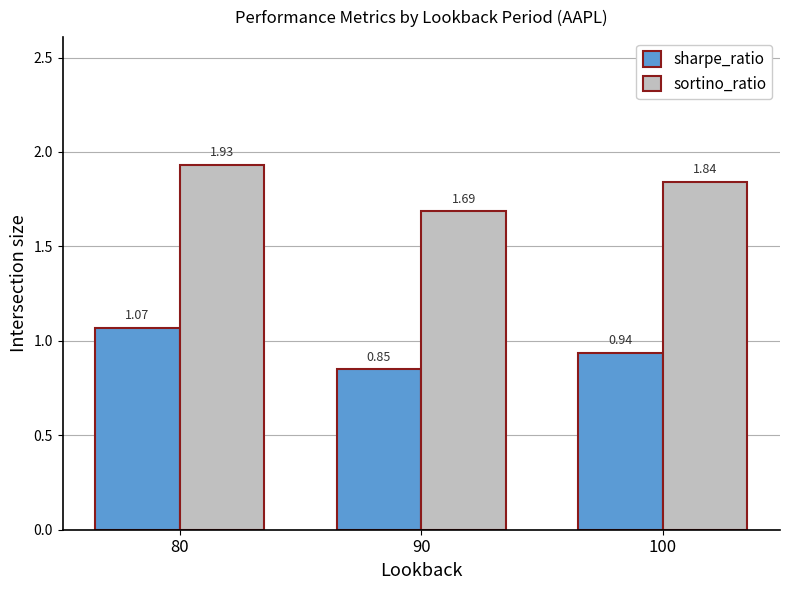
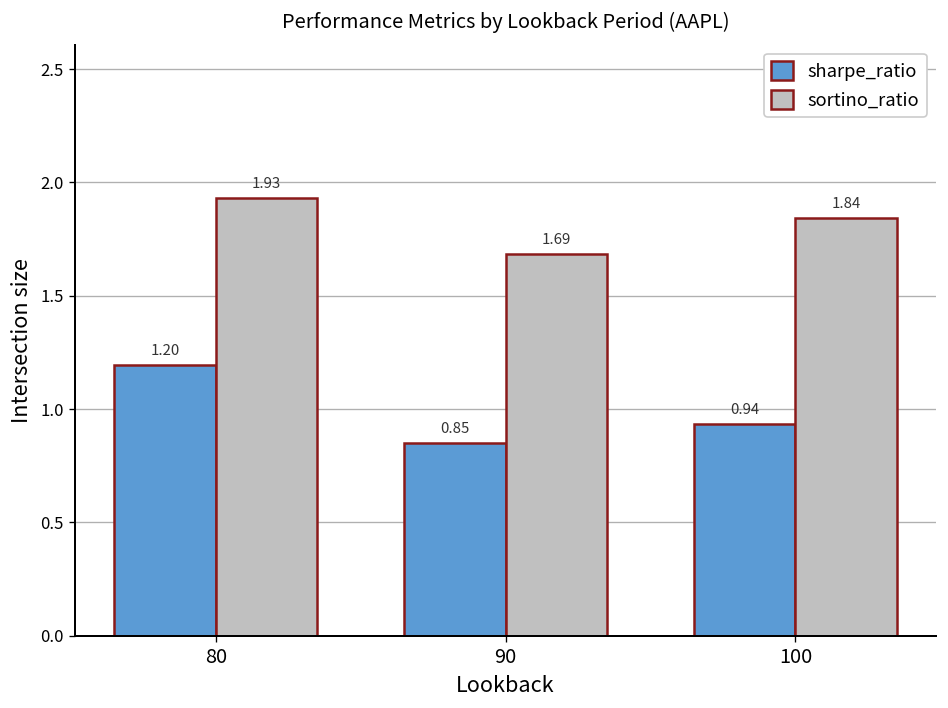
sharpe_ratio, 80: 1.07 -> 1.20
